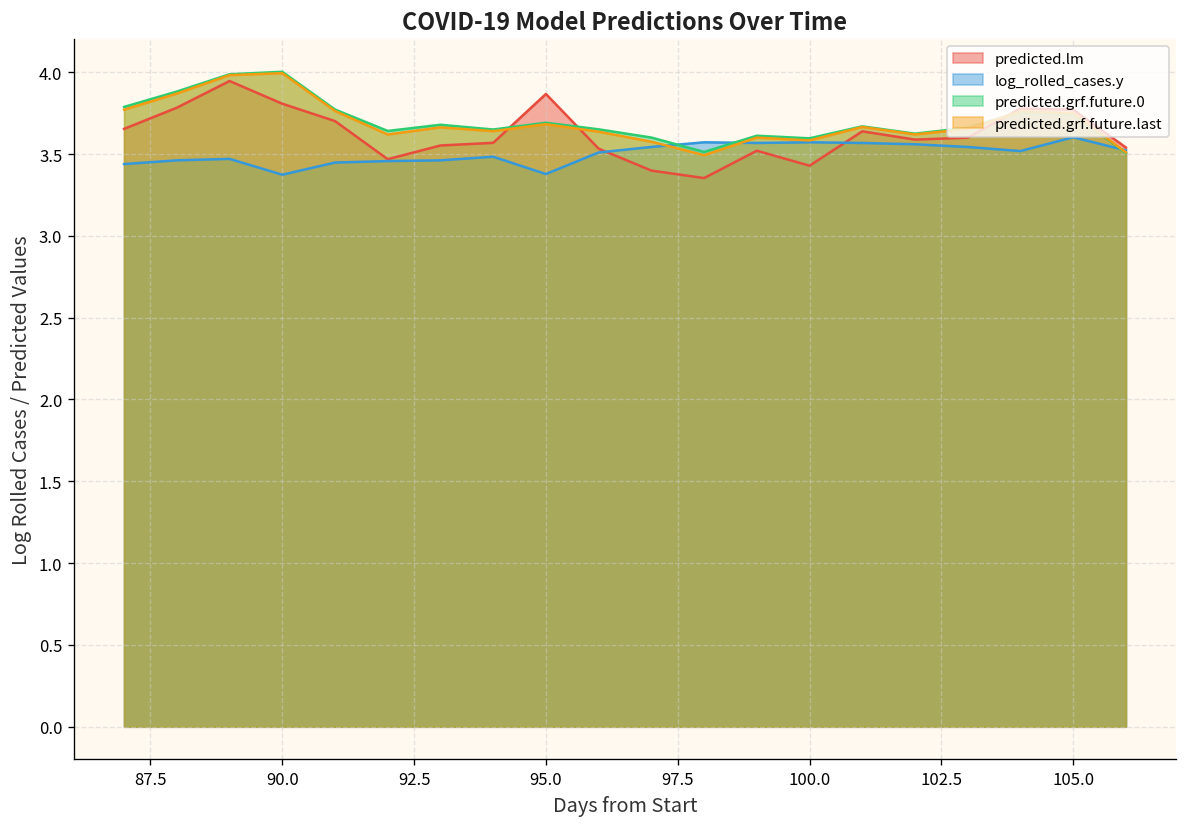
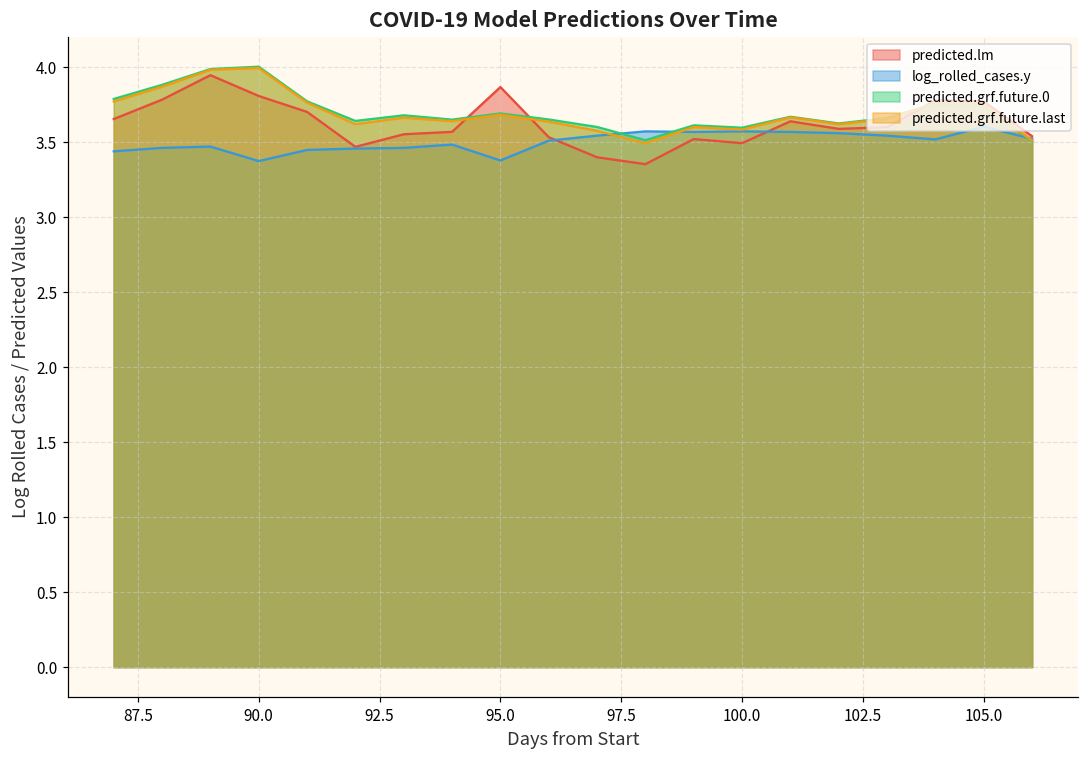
predicted.lm, 100.0: 3.43 -> 3.49
